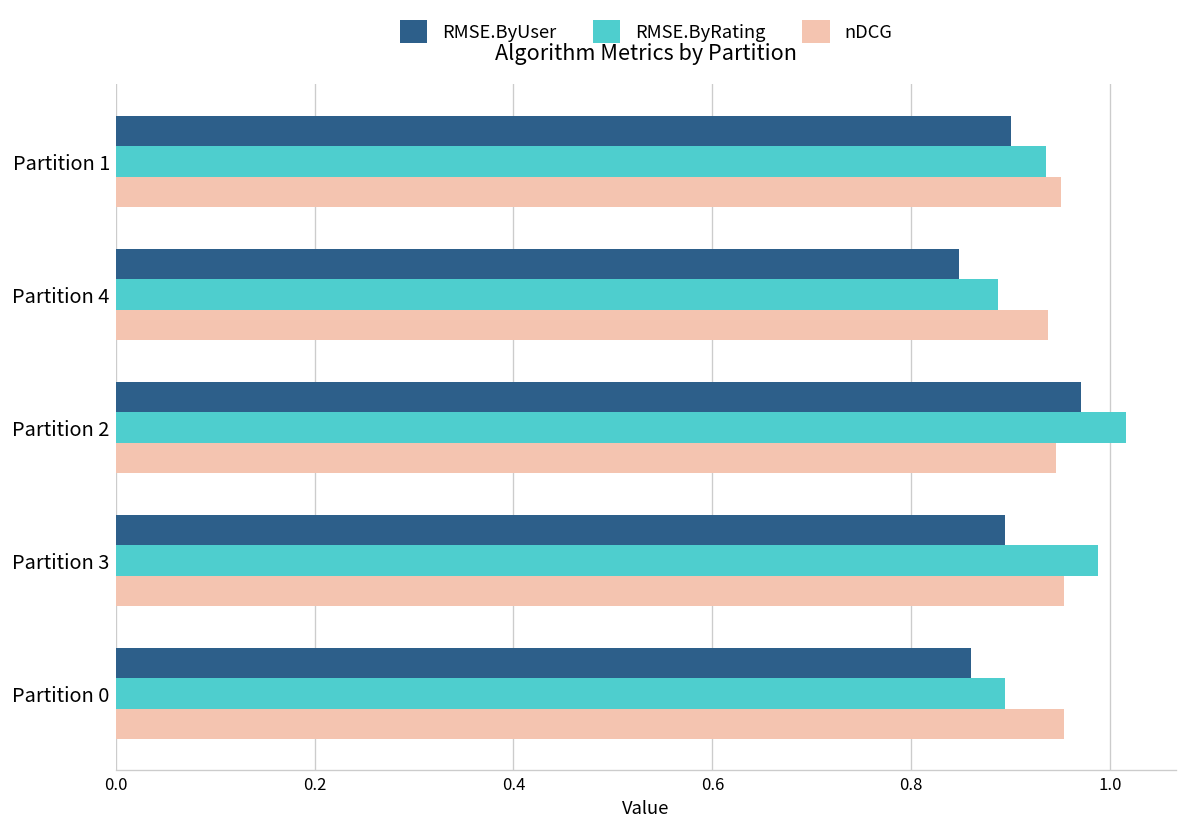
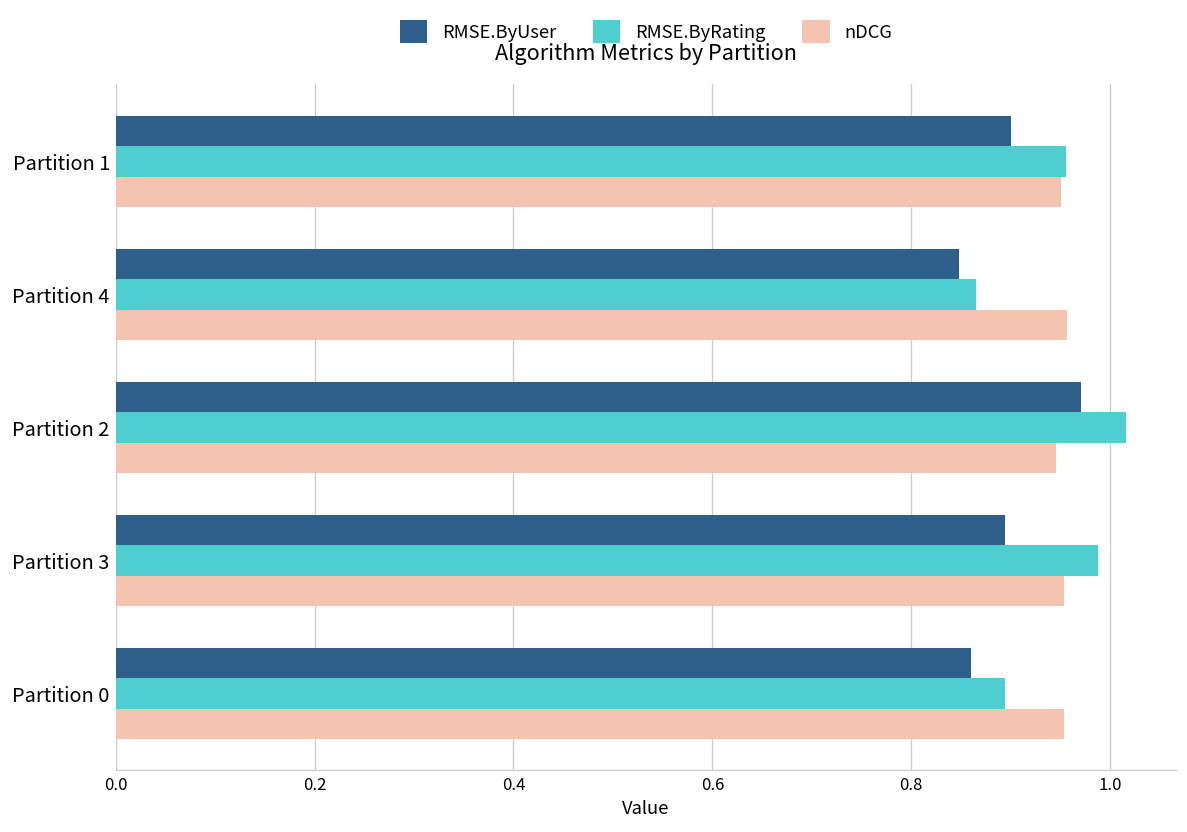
RMSE.ByRating, Partition 1: 0.94 -> 0.96
RMSE.ByRating, Partition 4: 0.89 -> 0.86
nDCG, Partition 4: 0.94 -> 0.96
